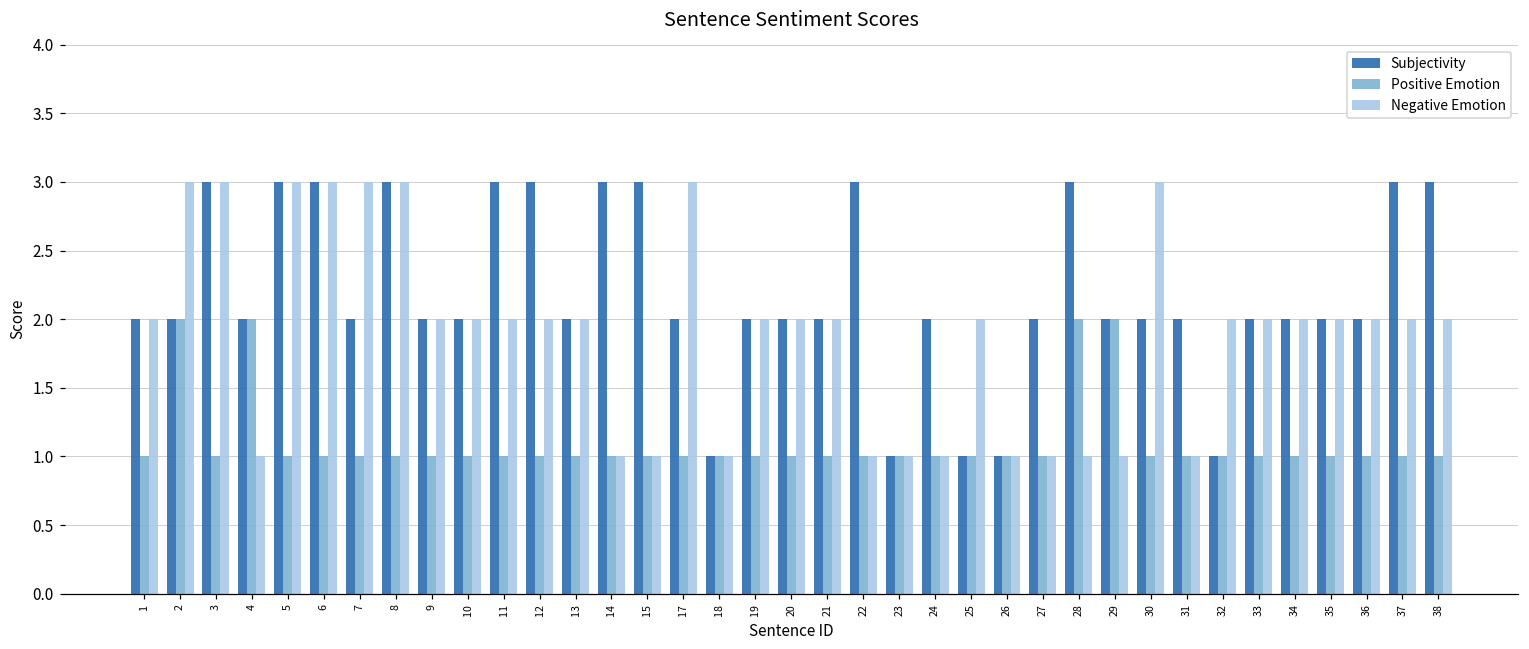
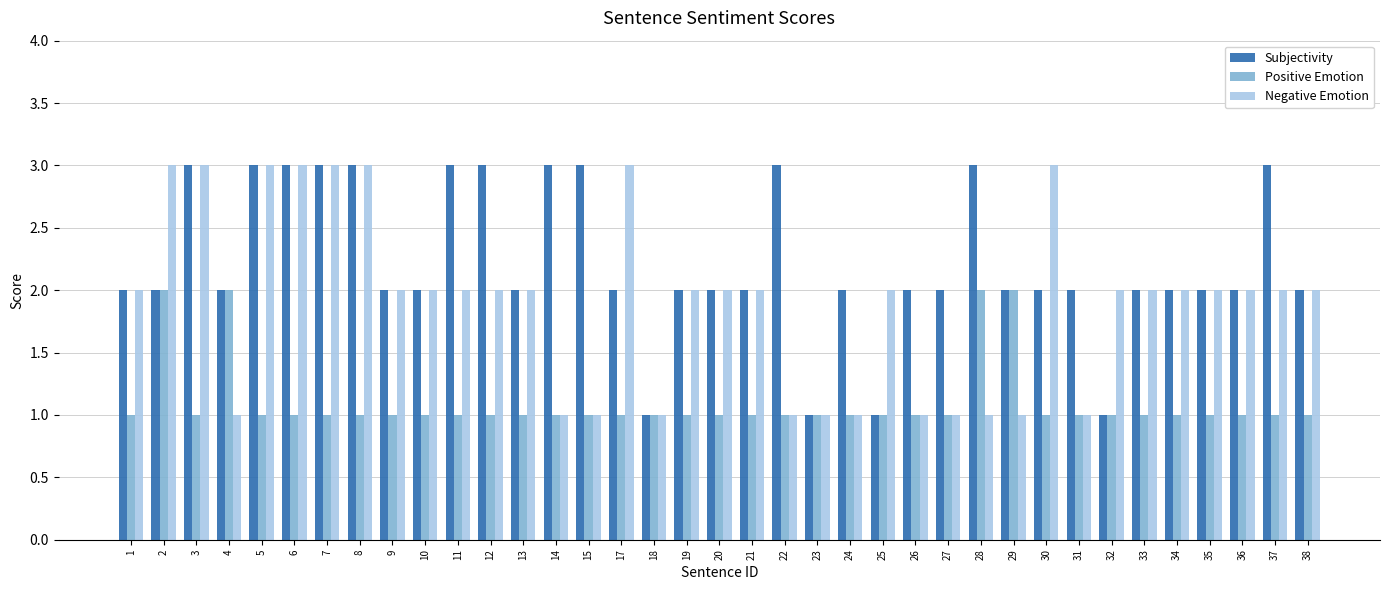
Subjectivity, 7: 2 -> 3
Subjectivity, 26: 1 -> 2
Subjectivity, 38: 3 -> 2
